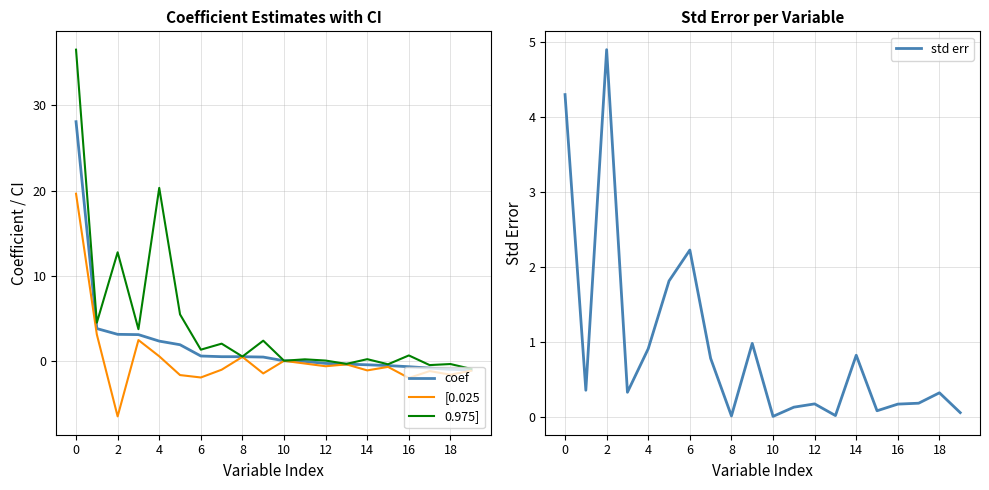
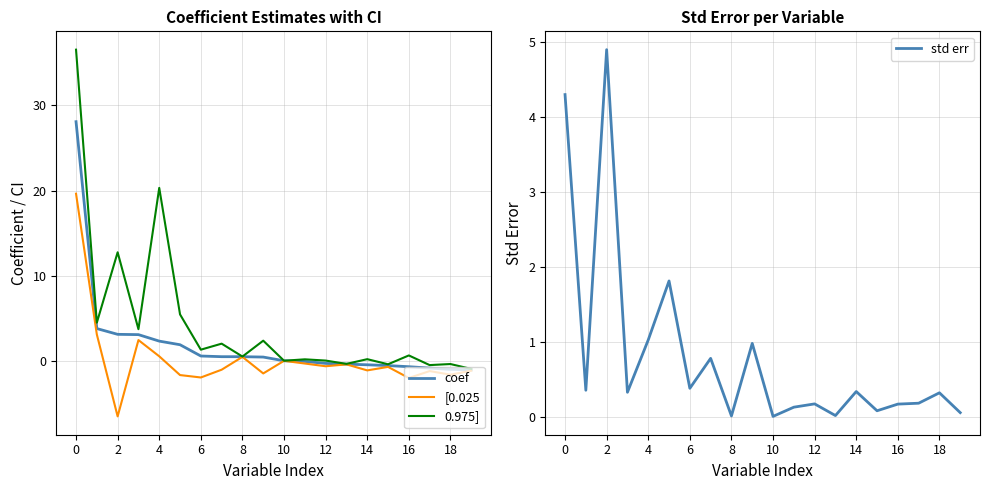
Std Error per Variable, 4: 0.9 -> 1.0
Std Error per Variable, 6: 2.2 -> 0.4
Std Error per Variable, 14: 0.8 -> 0.3
